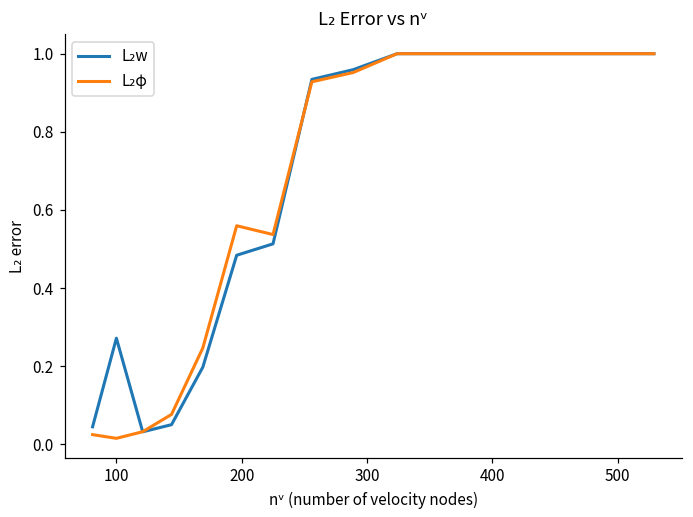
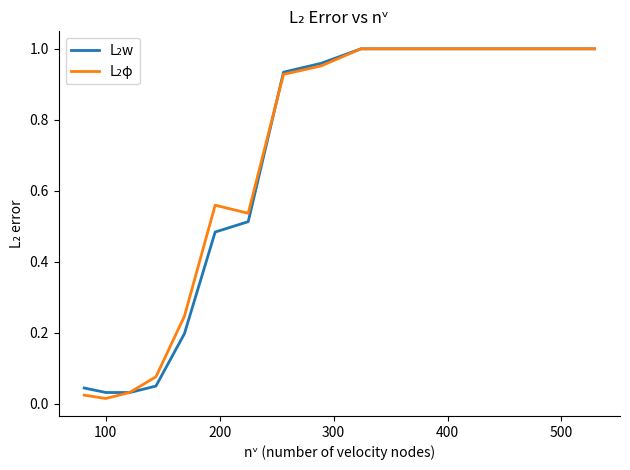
L₂w, 100: 0.27 -> 0.03
